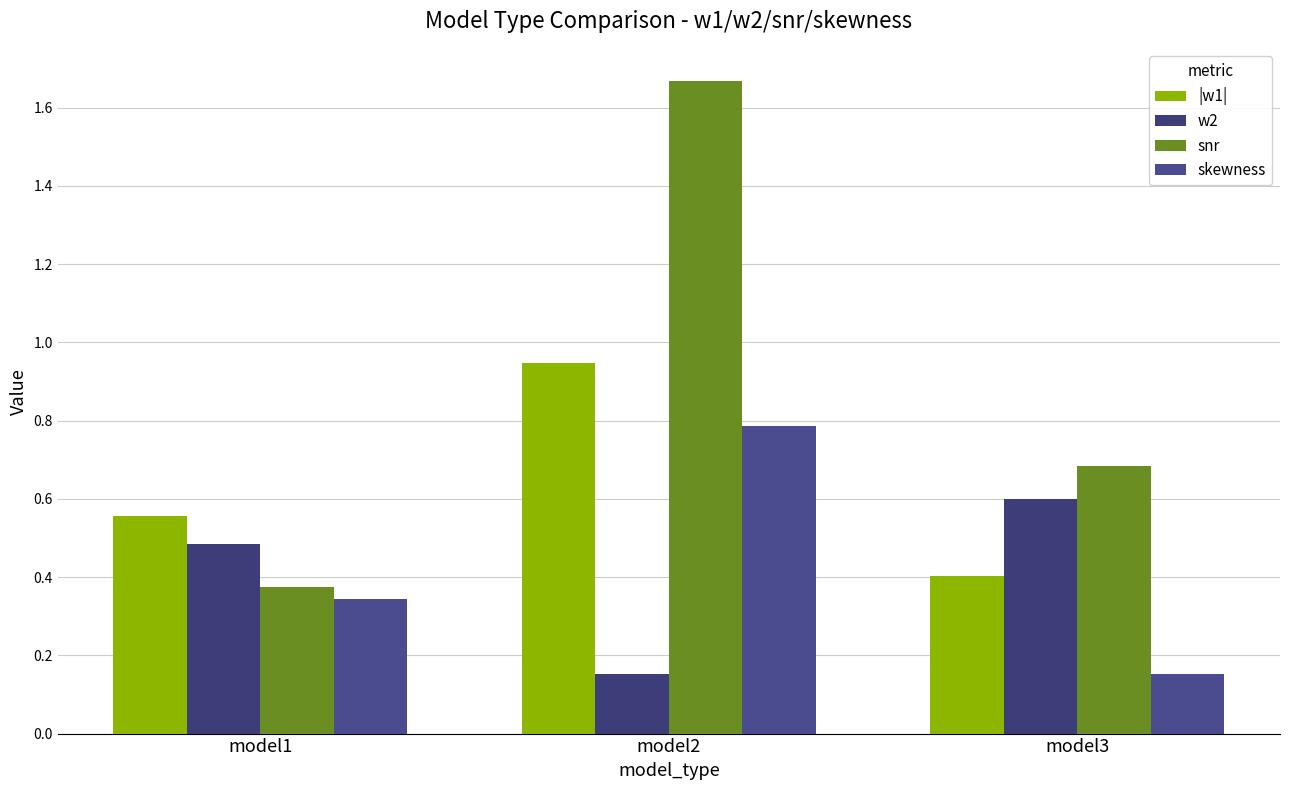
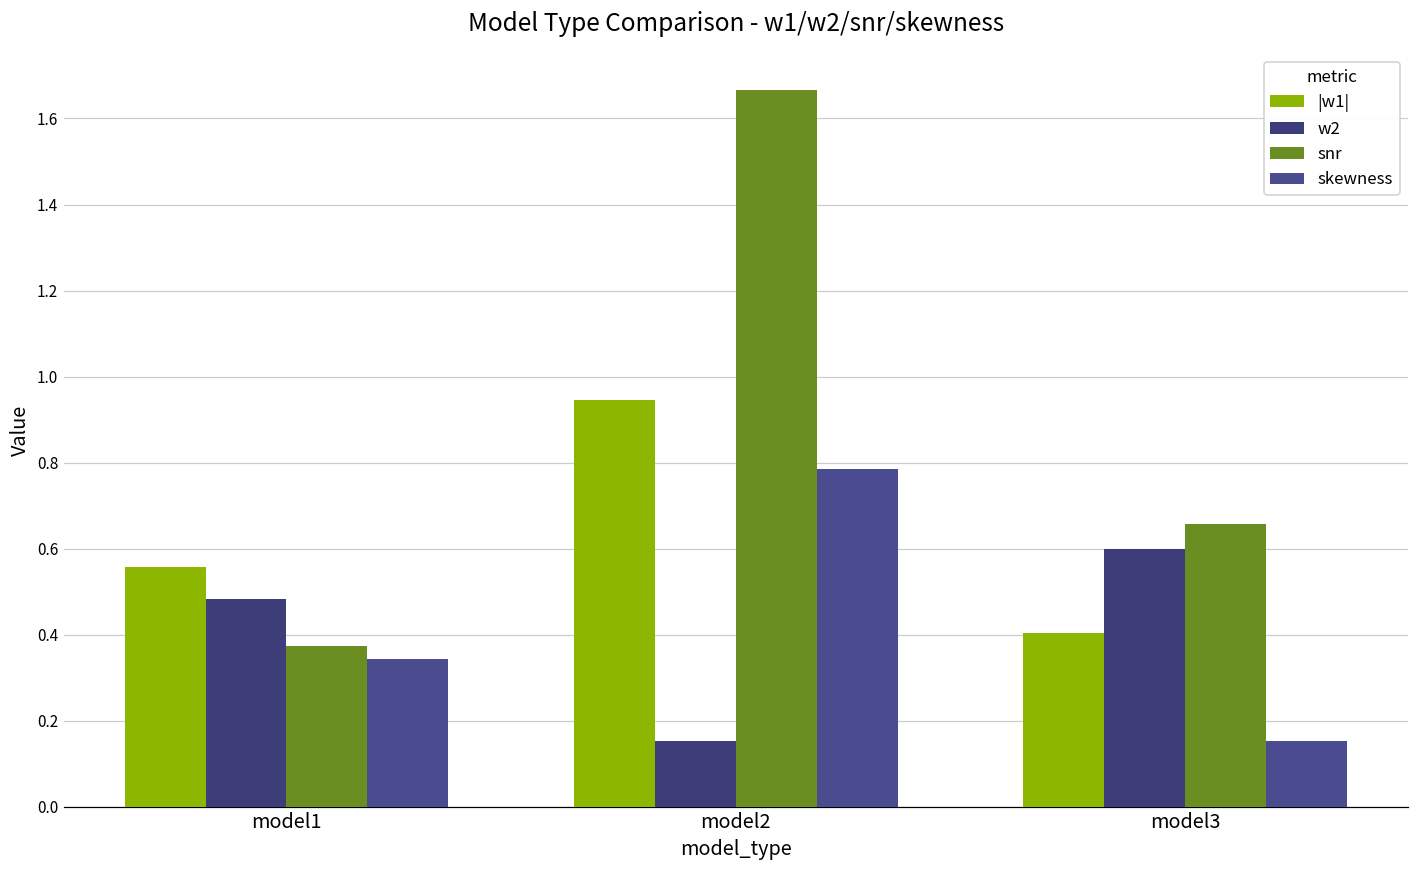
snr, model3: 0.68 -> 0.66
